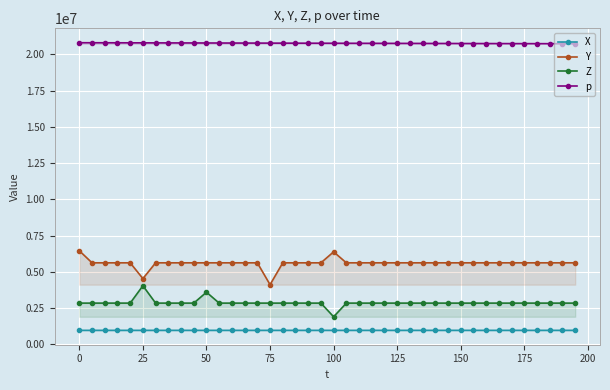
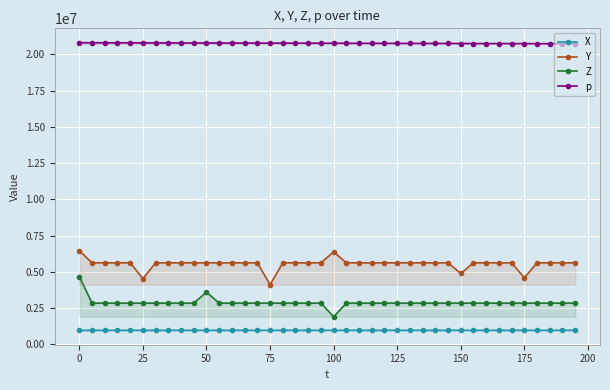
Z, 0: 2800000 -> 4700000
Z, 25: 4000000 -> 2800000
Y, 150: 5600000 -> 4900000
Y, 175: 5600000 -> 4600000
